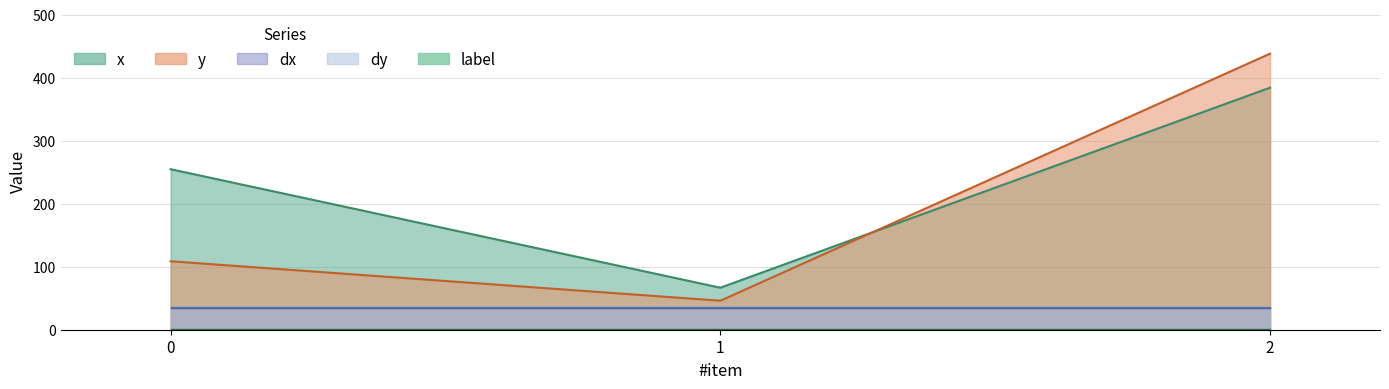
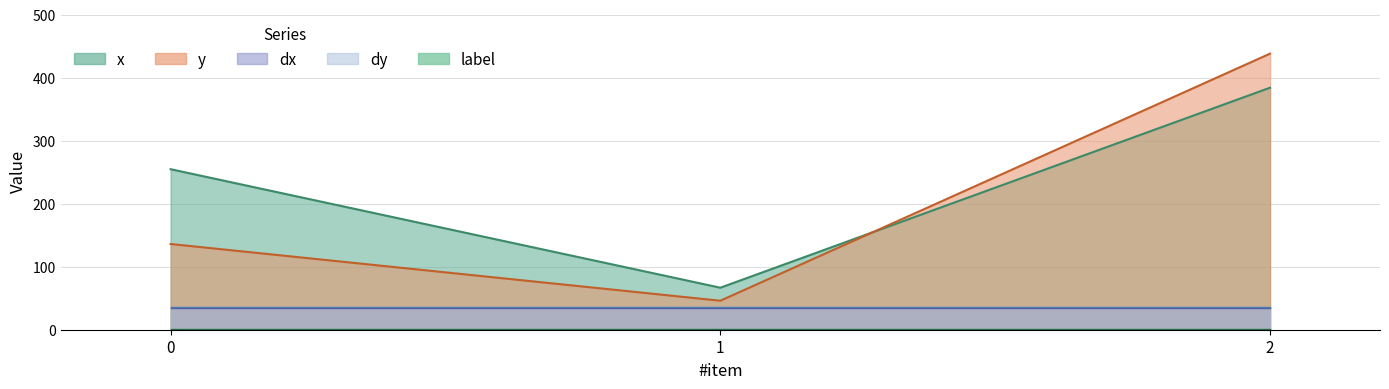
y, 0: 110 -> 140
